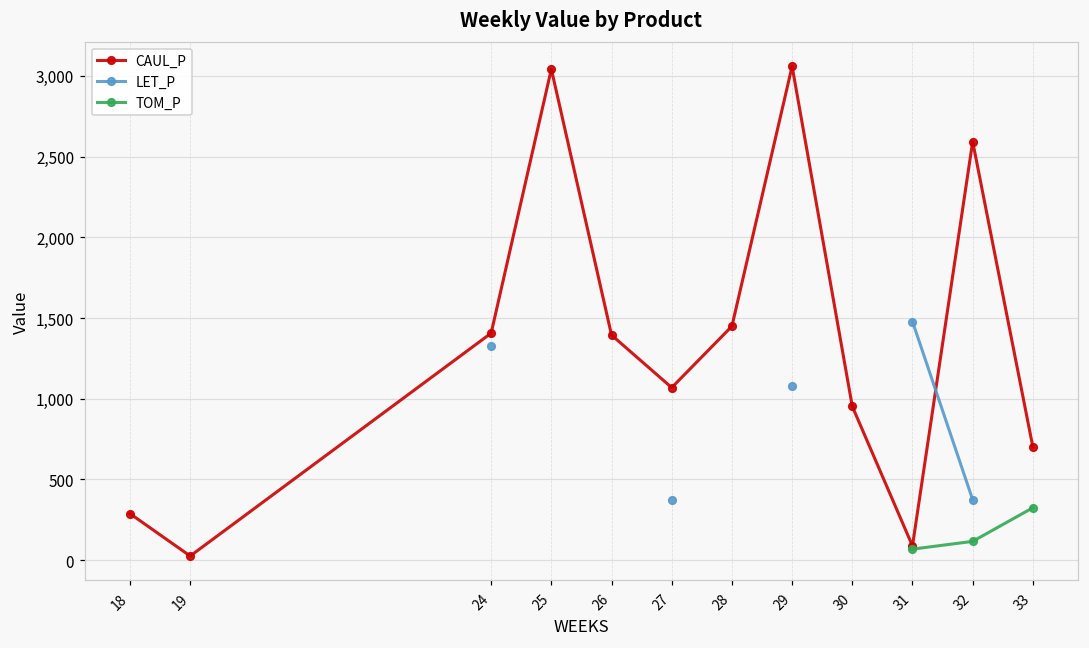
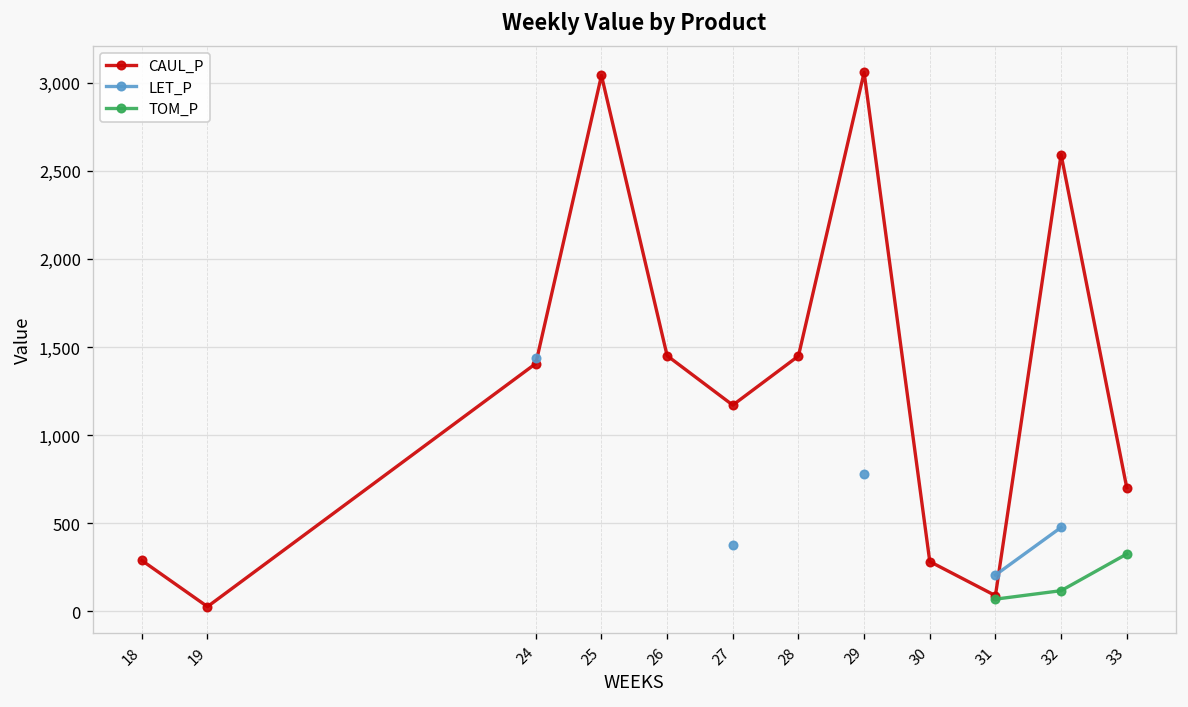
LET_P, 24: 1,330 -> 1,440
CAUL_P, 26: 1,390 -> 1,450
CAUL_P, 27: 1,070 -> 1,170
LET_P, 29: 1,080 -> 780
CAUL_P, 30: 950 -> 280
LET_P, 31: 1,480 -> 210
LET_P, 32: 370 -> 480
